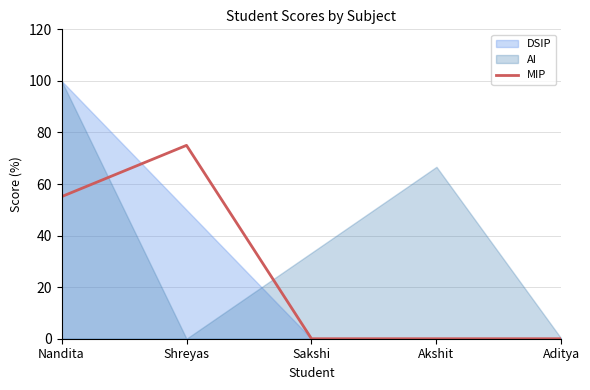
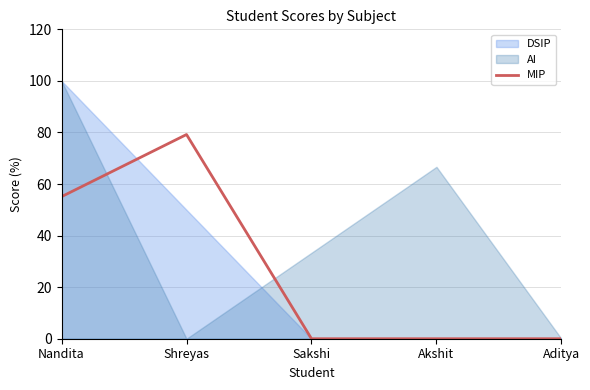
MIP, Shreyas: 75 -> 79
